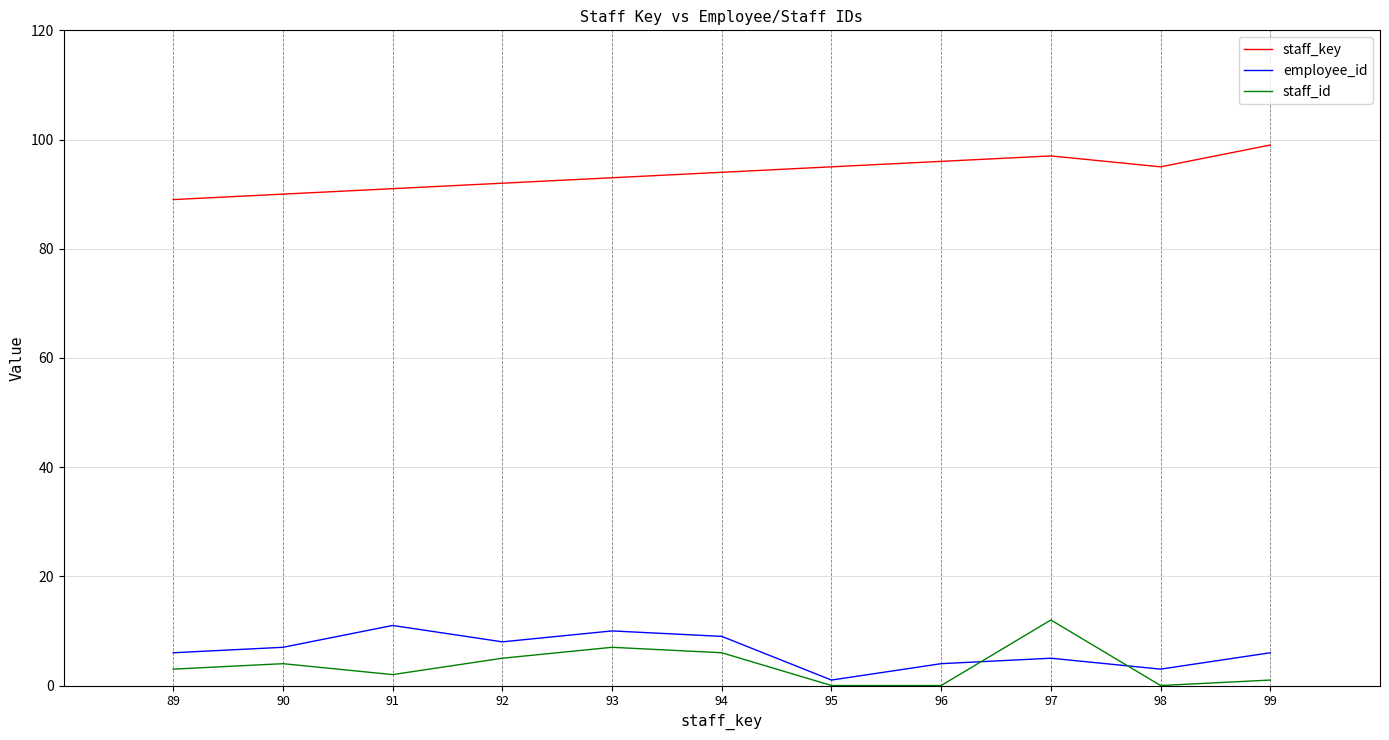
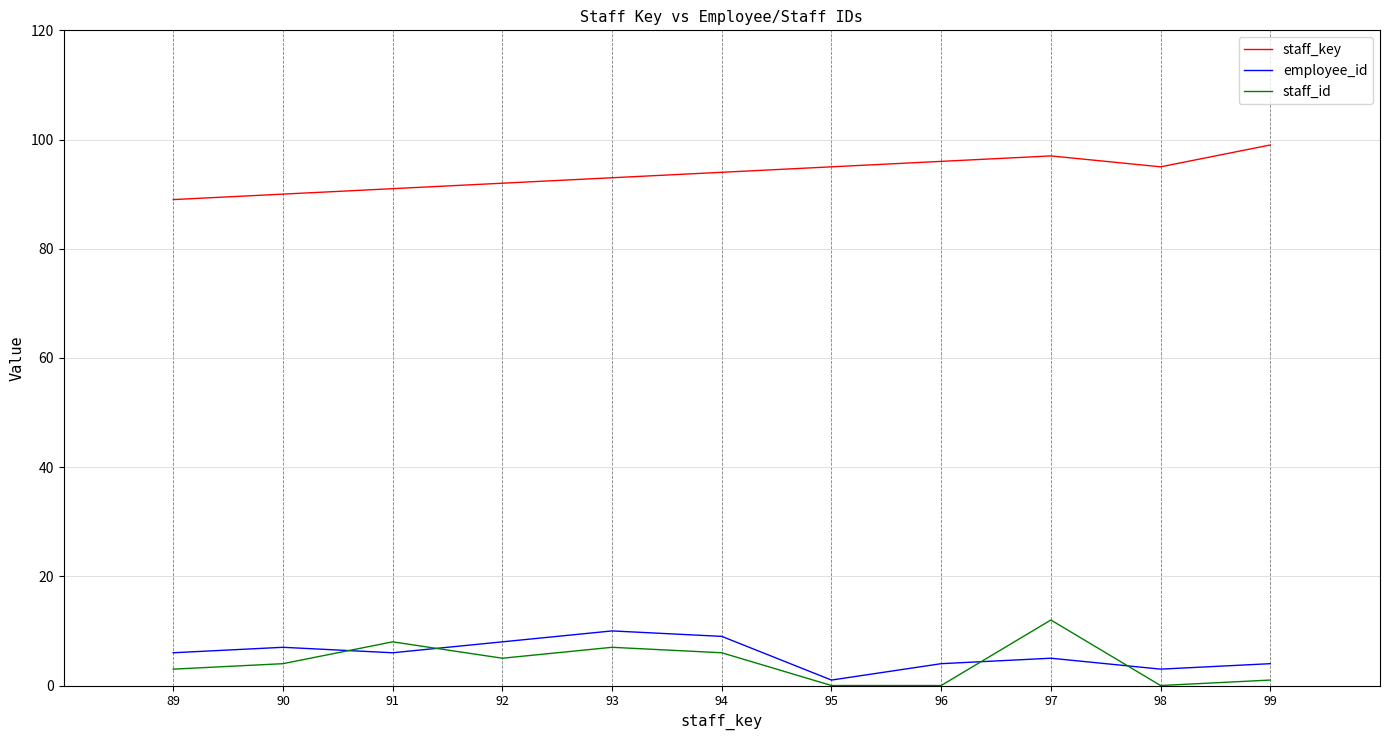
employee_id, 91: 11 -> 6
staff_id, 91: 2 -> 8
employee_id, 99: 6 -> 4
